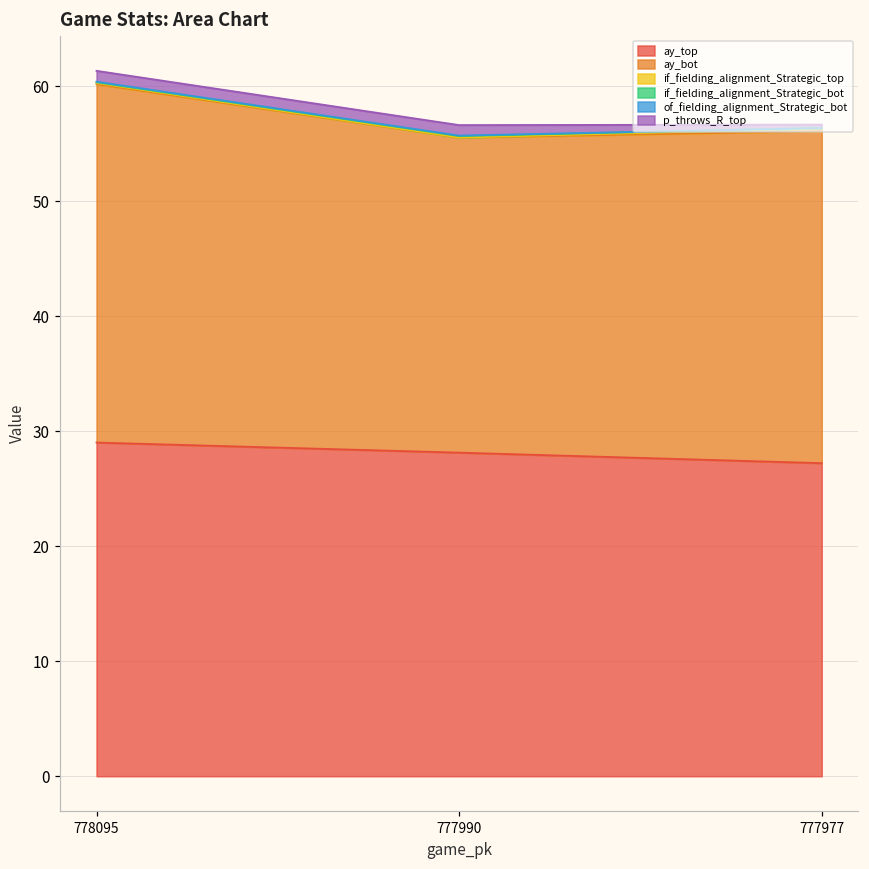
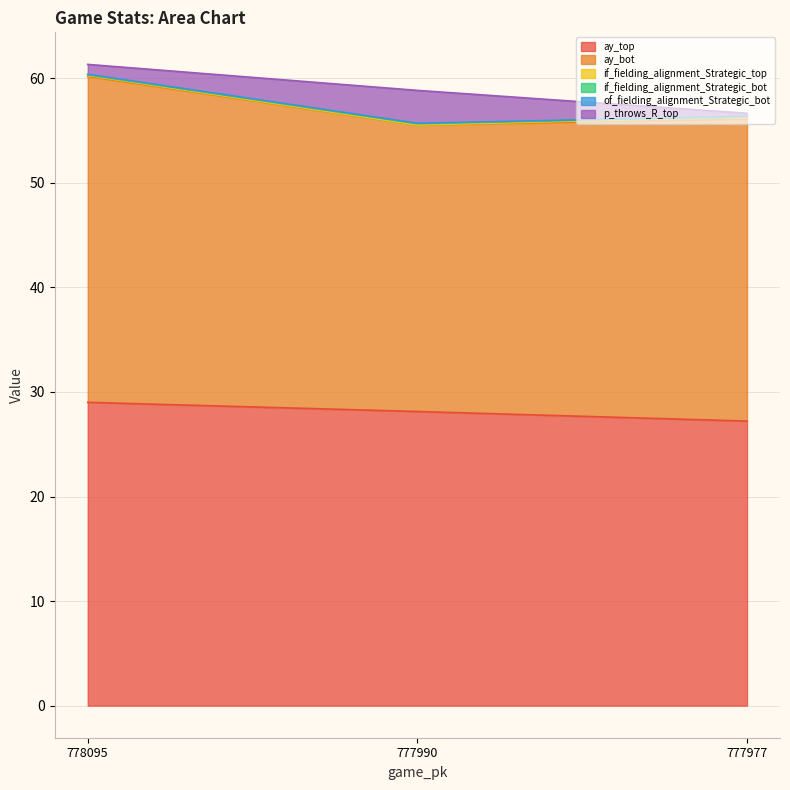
p_throws_R_top, 777990: 0.9 -> 3.1
